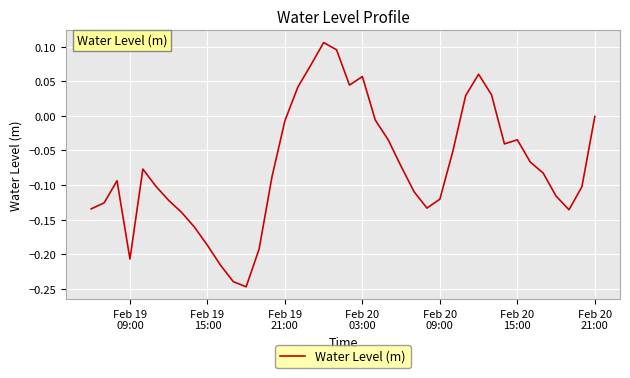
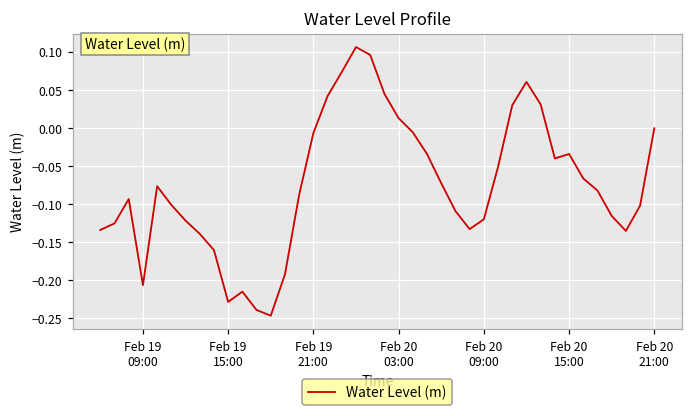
Feb 19 15:00: -0.19 -> -0.23
Feb 20 03:00: 0.06 -> 0.01
